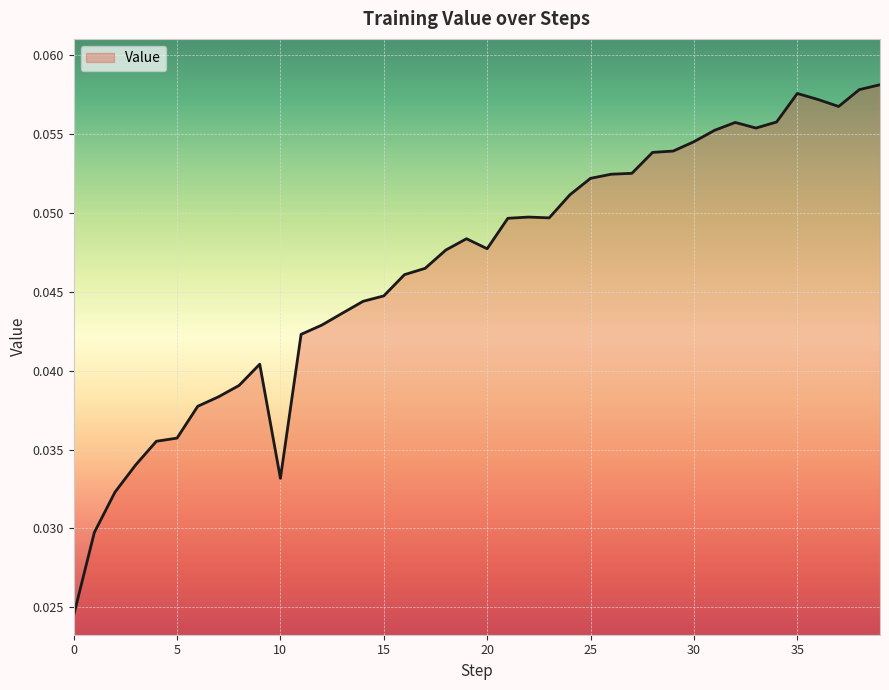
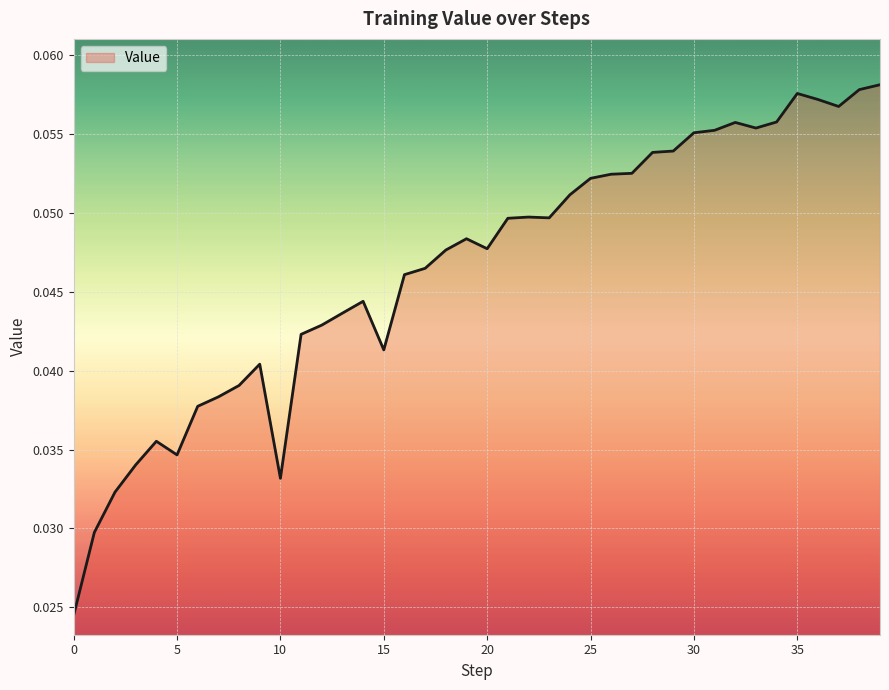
5: 0.0357 -> 0.0347
15: 0.0447 -> 0.0413
30: 0.0545 -> 0.0551
